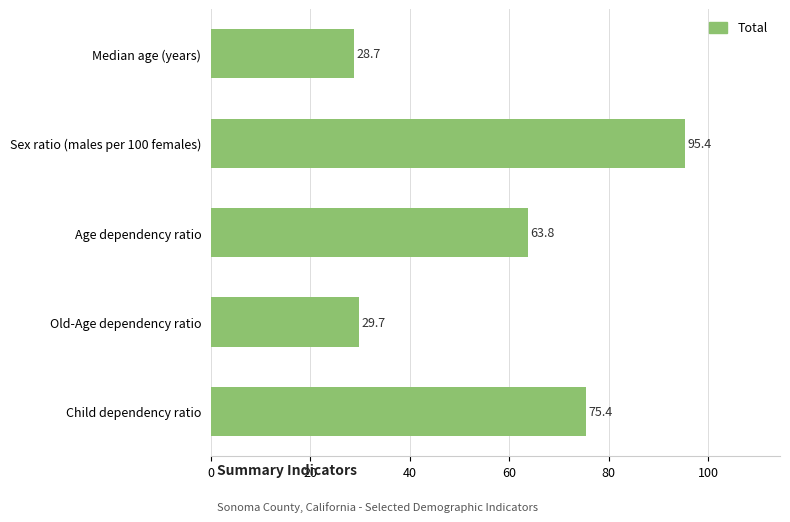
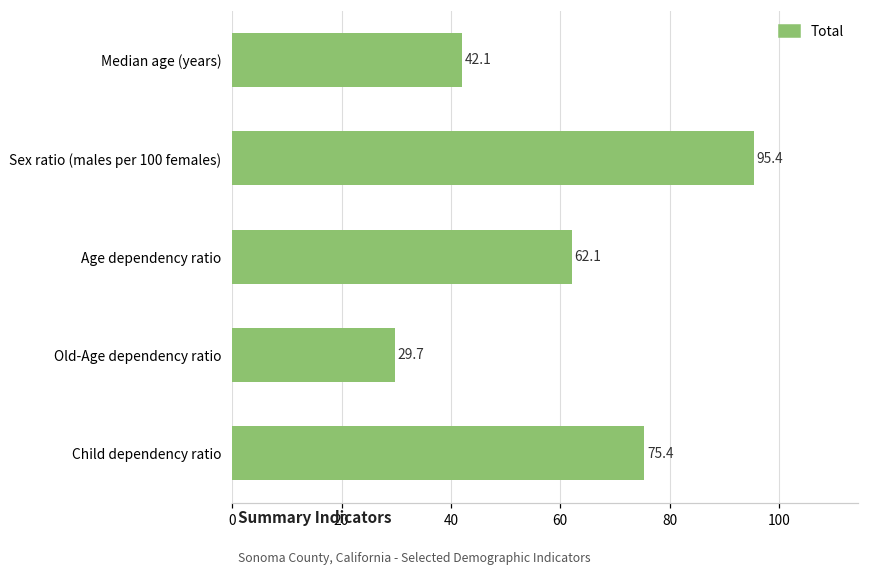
Median age (years): 28.7 -> 42.1
Age dependency ratio: 63.8 -> 62.1
